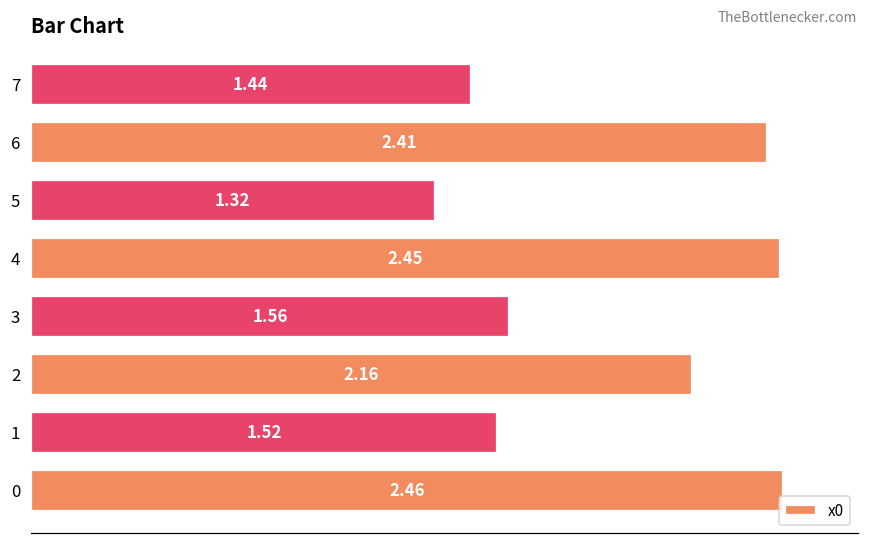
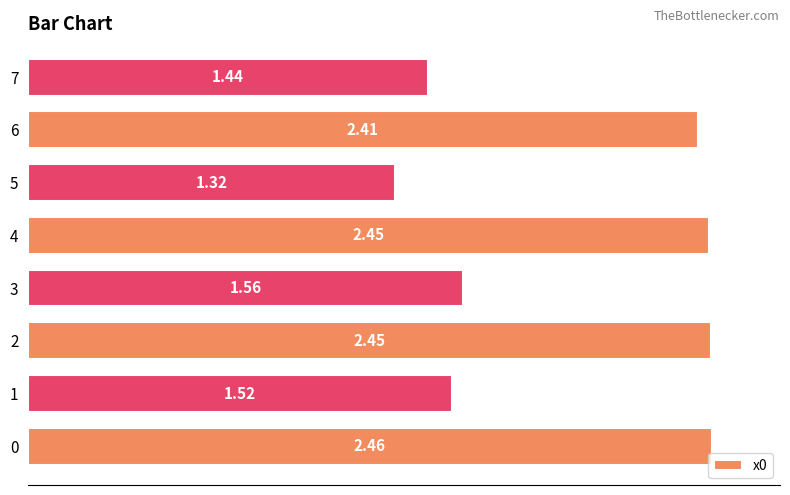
2: 2.16 -> 2.45
